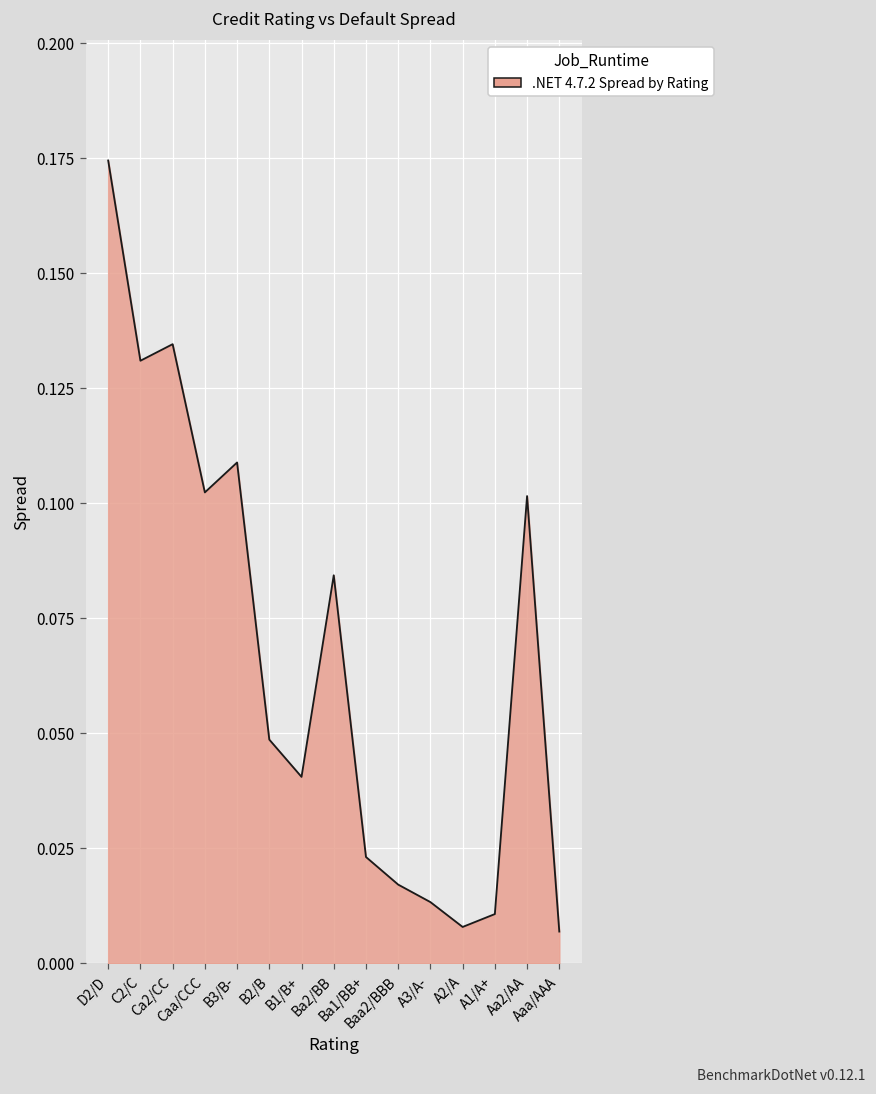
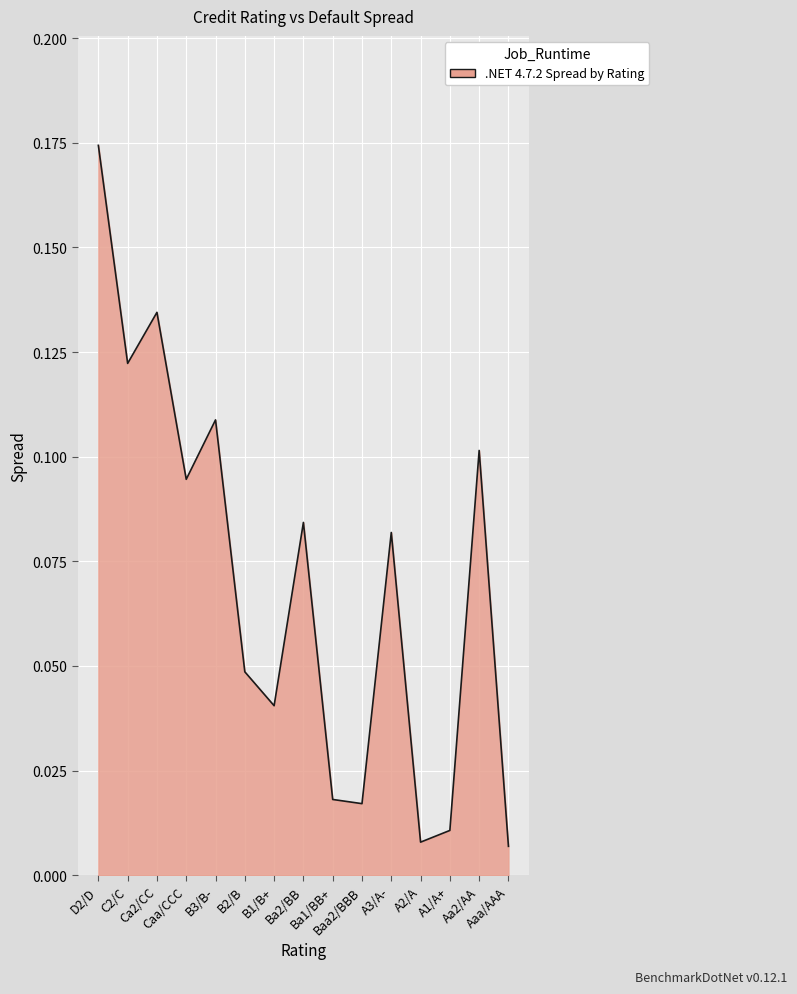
C2/C: 0.131 -> 0.122
Caa/CCC: 0.102 -> 0.095
Ba1/BB+: 0.023 -> 0.018
A3/A-: 0.013 -> 0.082
